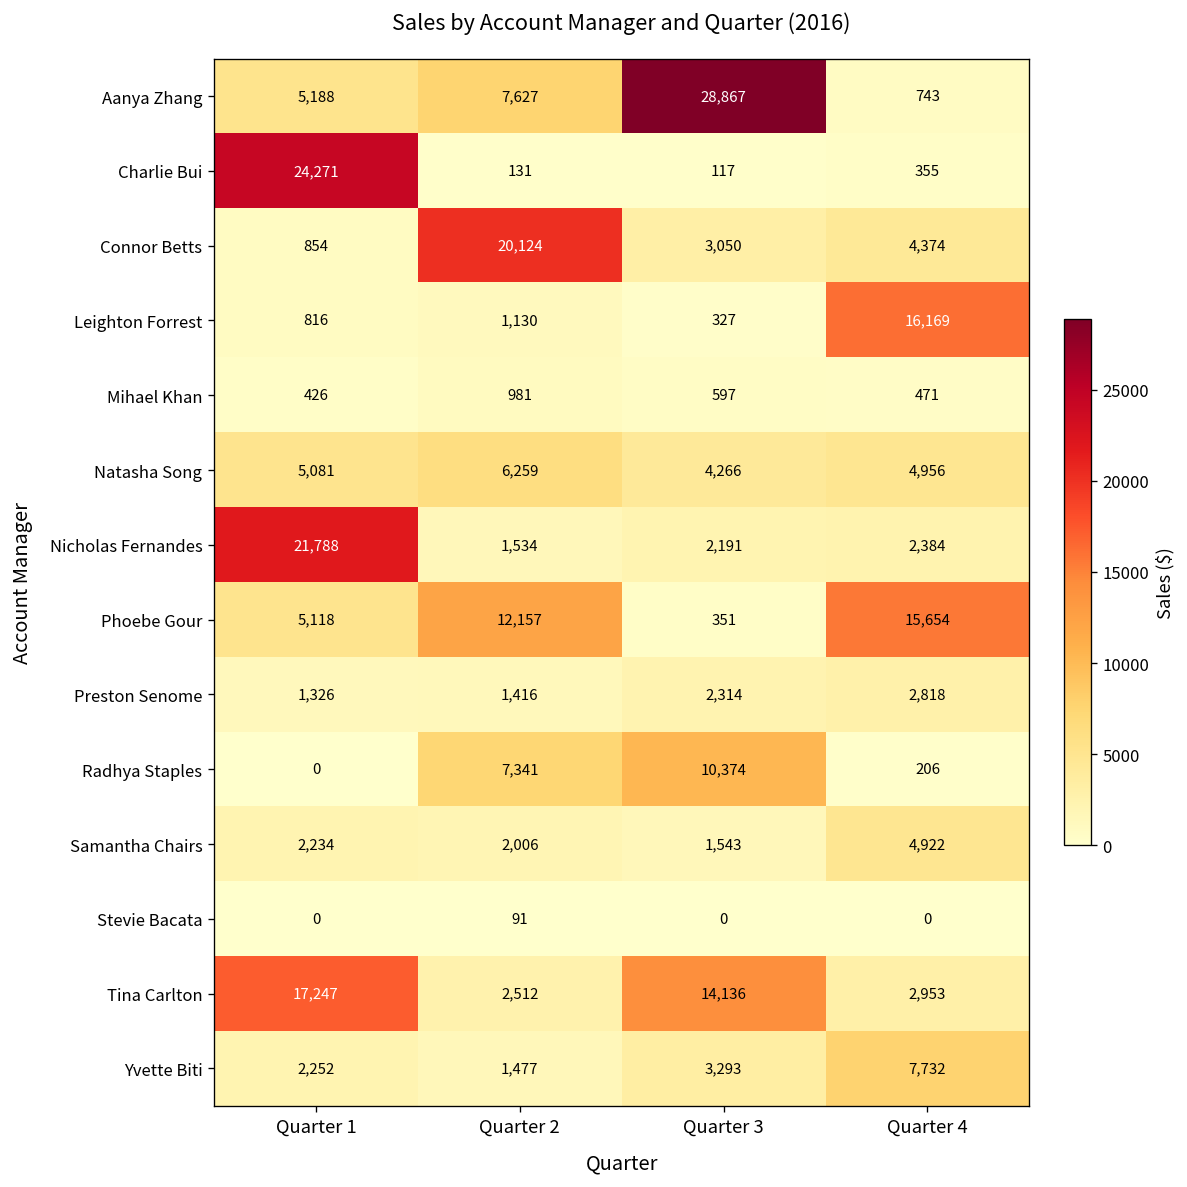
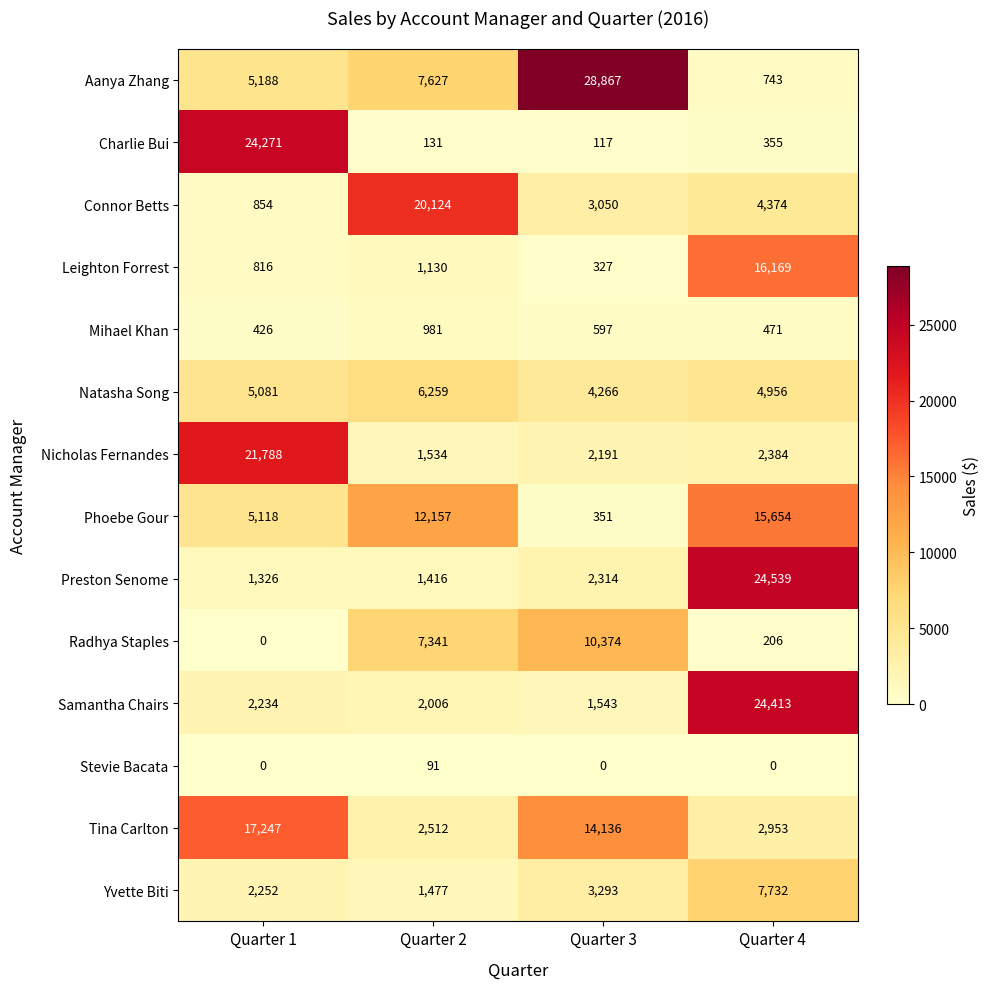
Preston Senome, Quarter 4: 2,818 -> 24,539
Samantha Chairs, Quarter 4: 4,922 -> 24,413
